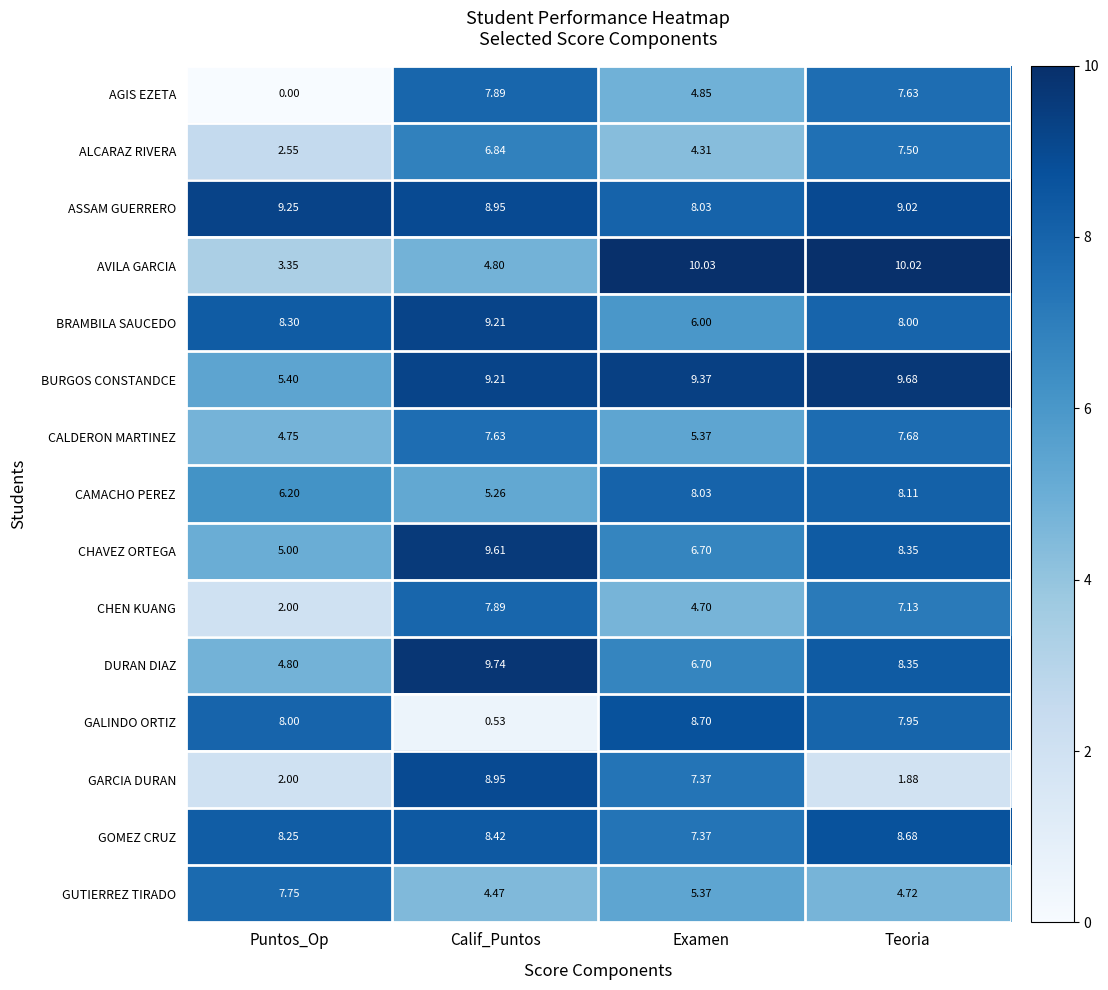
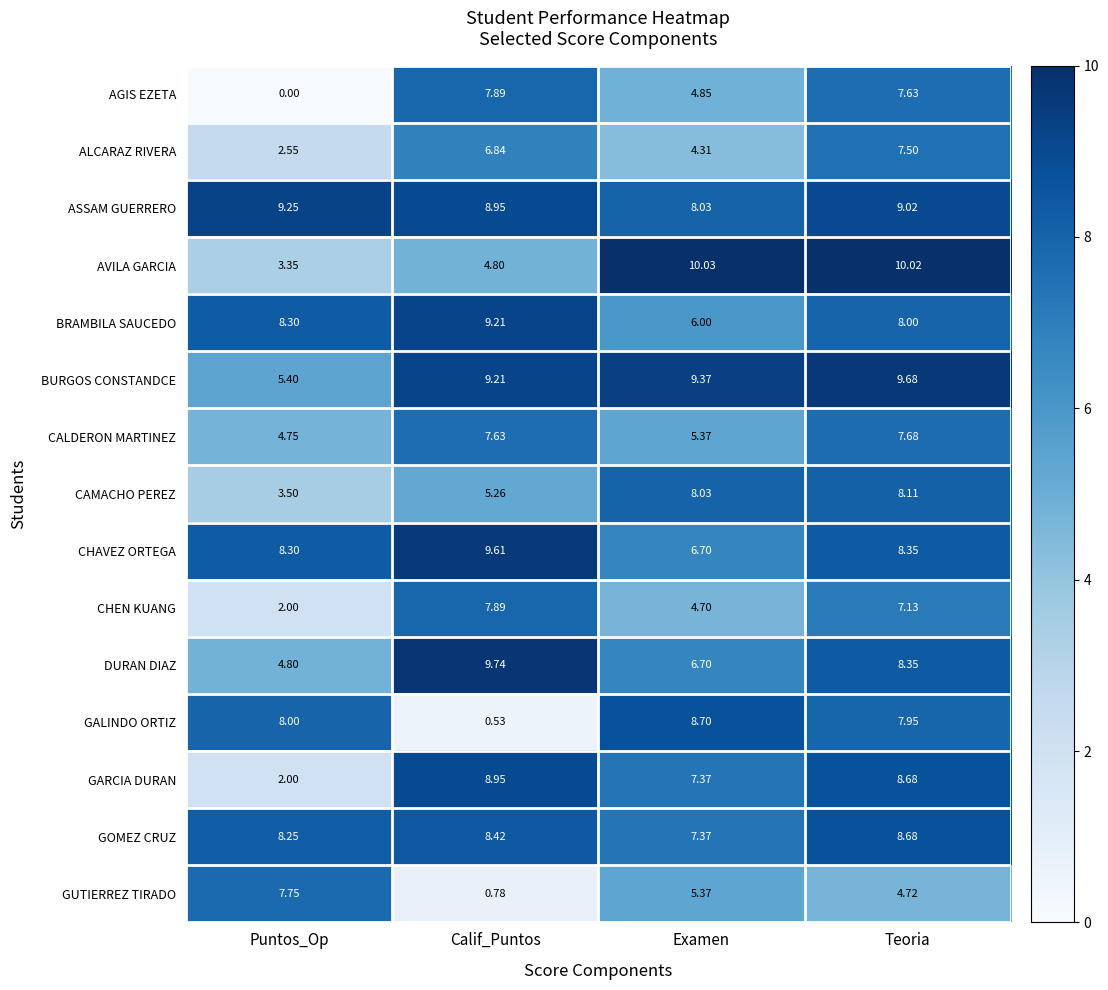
CAMACHO PEREZ, Puntos_Op: 6.20 -> 3.50
CHAVEZ ORTEGA, Puntos_Op: 5.00 -> 8.30
GARCIA DURAN, Teoria: 1.88 -> 8.68
GUTIERREZ TIRADO, Calif_Puntos: 4.47 -> 0.78
